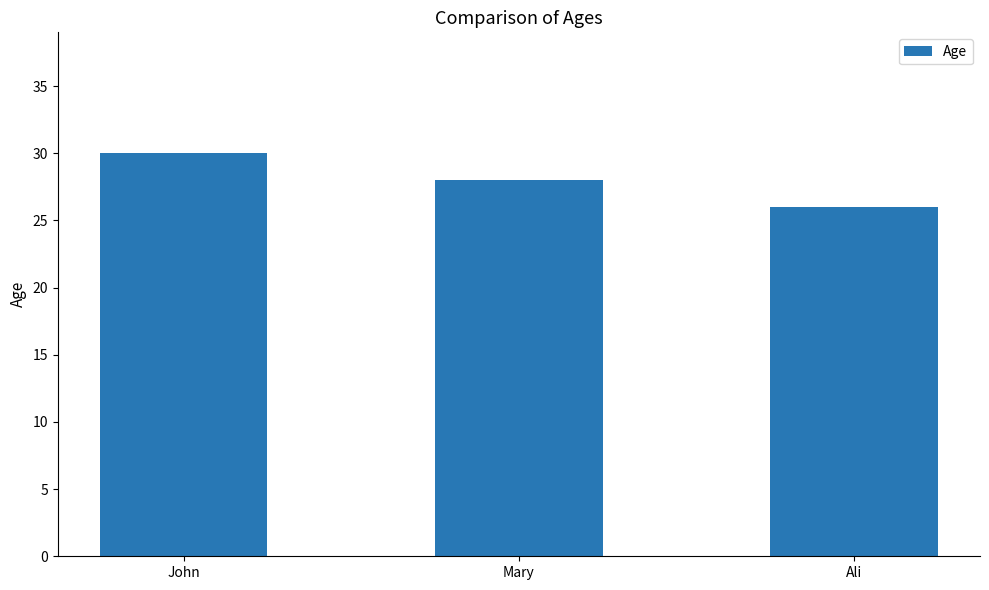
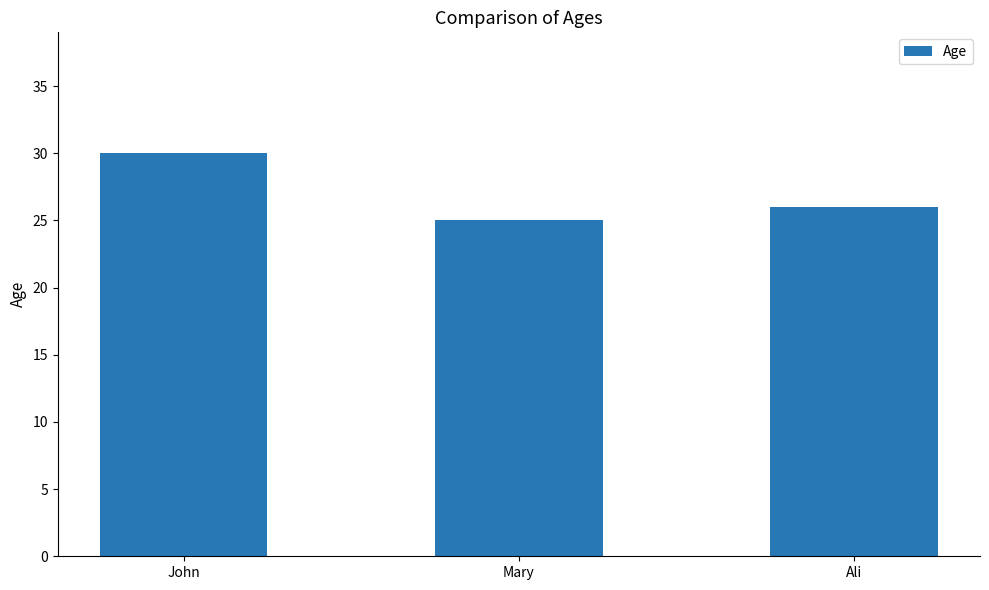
Mary: 28 -> 25
